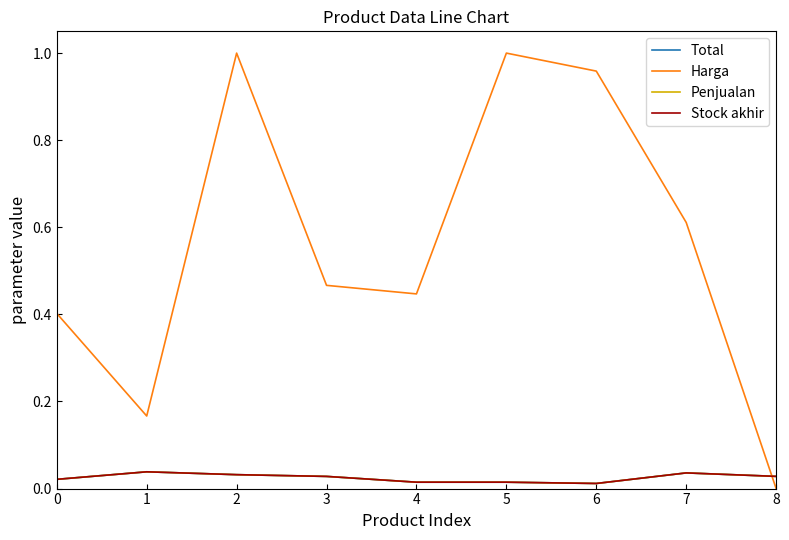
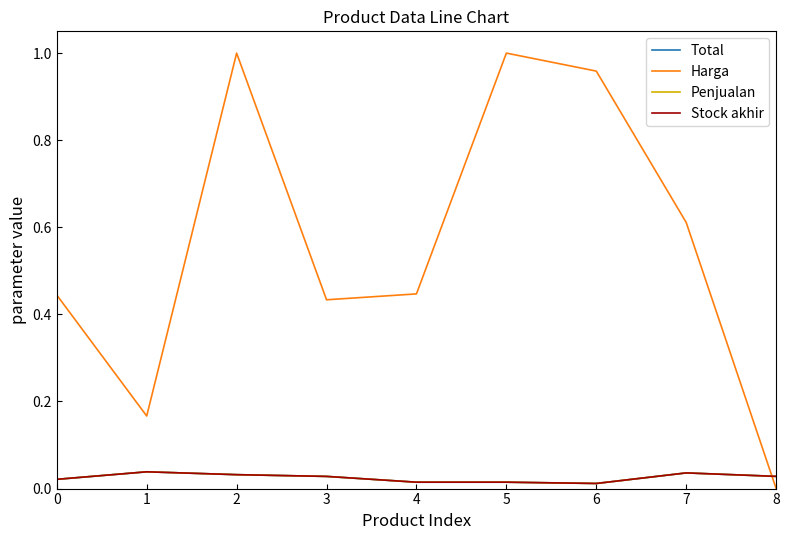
Harga, 0: 0.40 -> 0.44
Harga, 3: 0.47 -> 0.43
